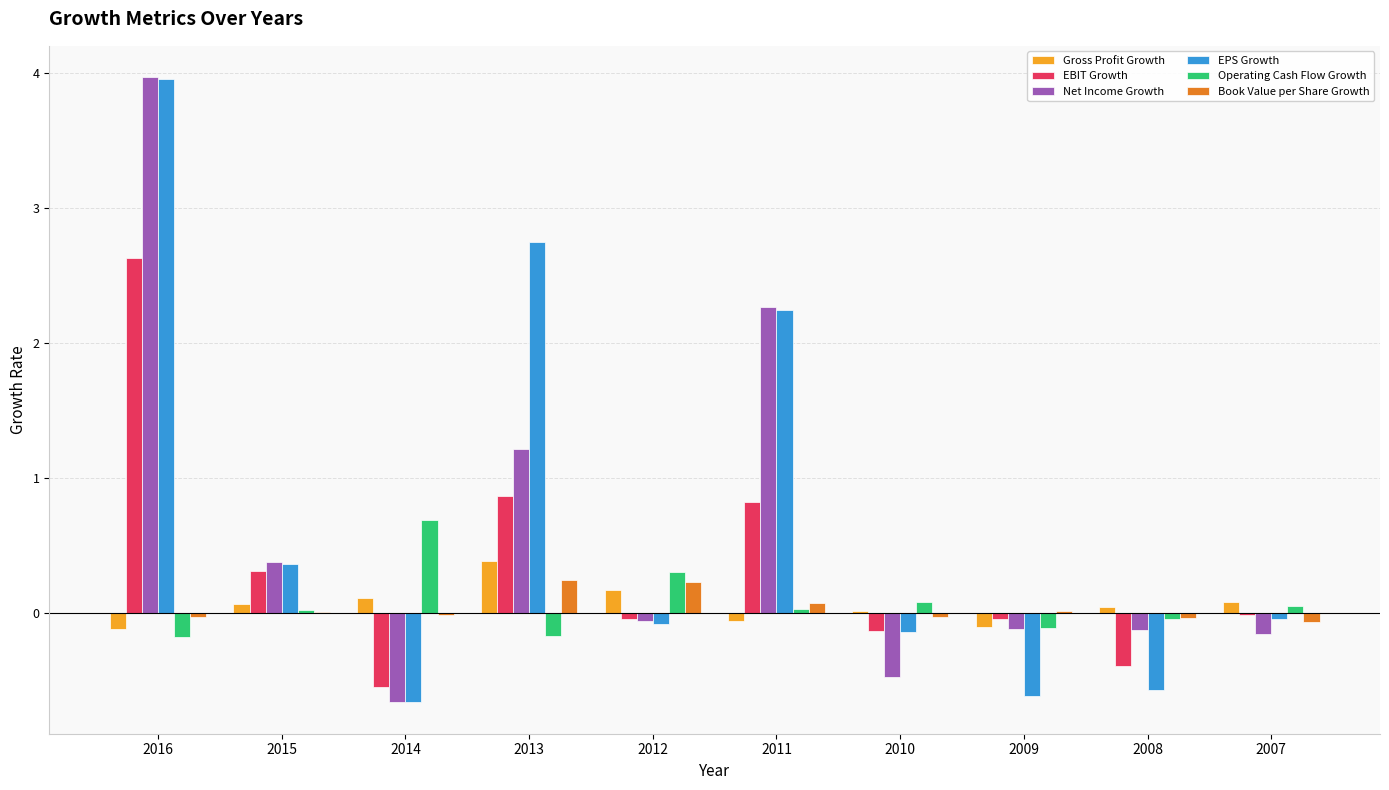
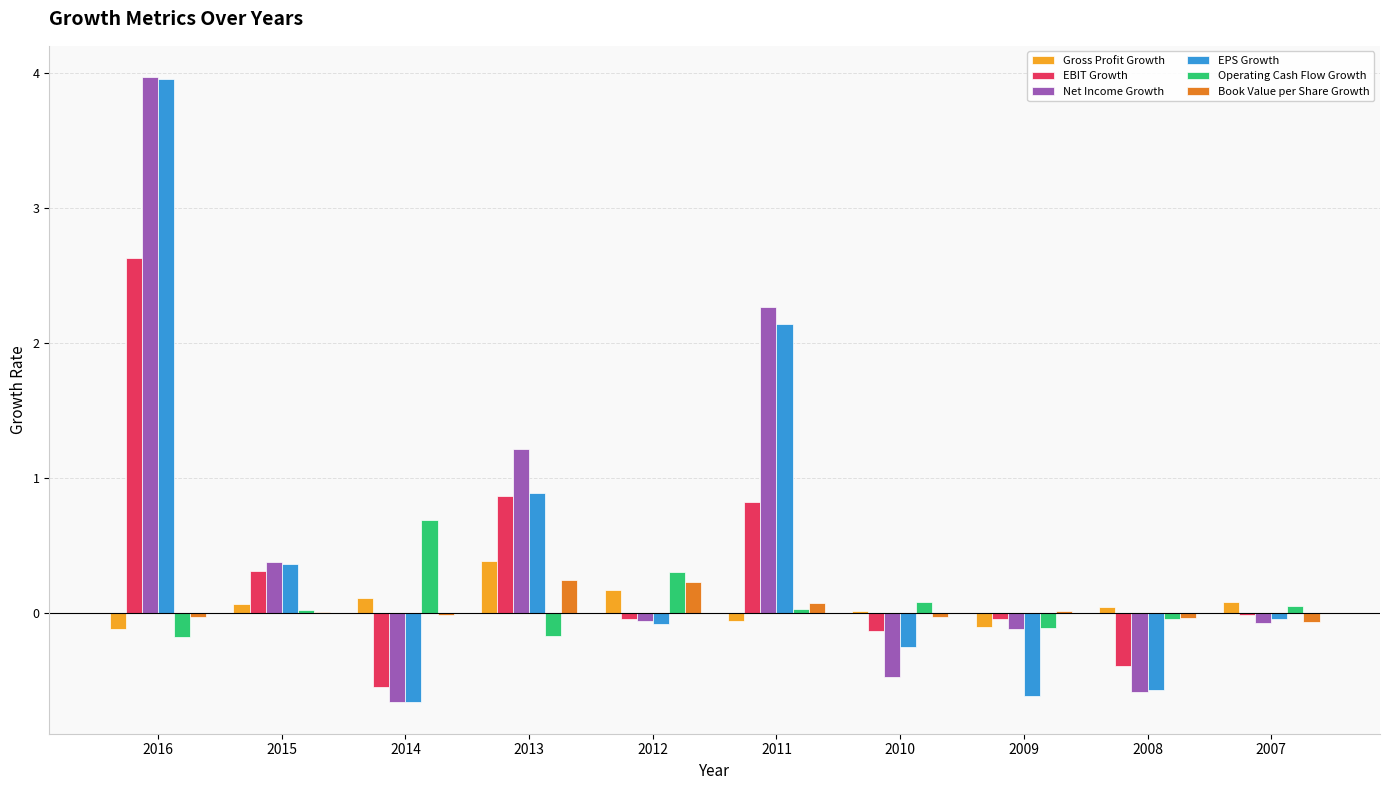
EPS Growth, 2013: 2.75 -> 0.89
EPS Growth, 2011: 2.25 -> 2.14
EPS Growth, 2010: -0.14 -> -0.25
Net Income Growth, 2008: -0.12 -> -0.59
Net Income Growth, 2007: -0.16 -> -0.08
